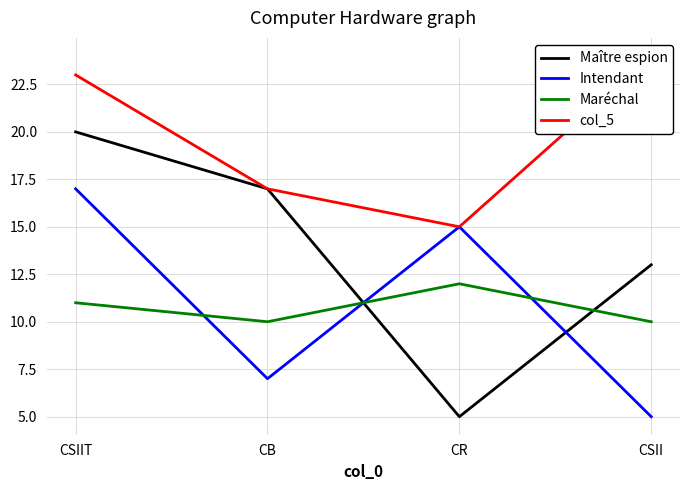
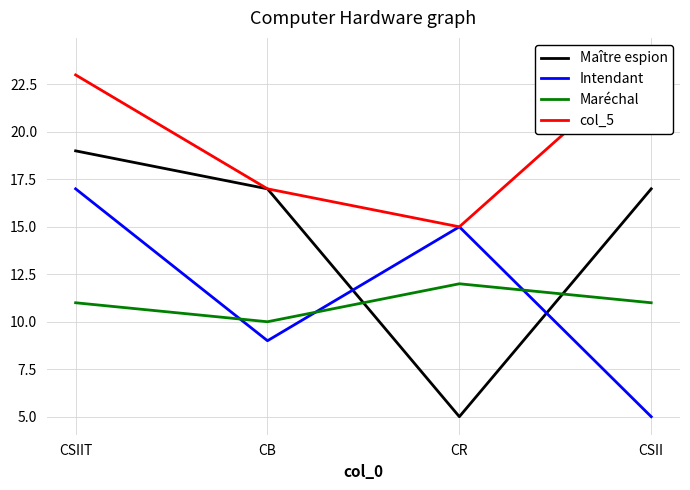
Maître espion, CSIIT: 20 -> 19
Intendant, CB: 7 -> 9
Maître espion, CSII: 13 -> 17
Maréchal, CSII: 10 -> 11
